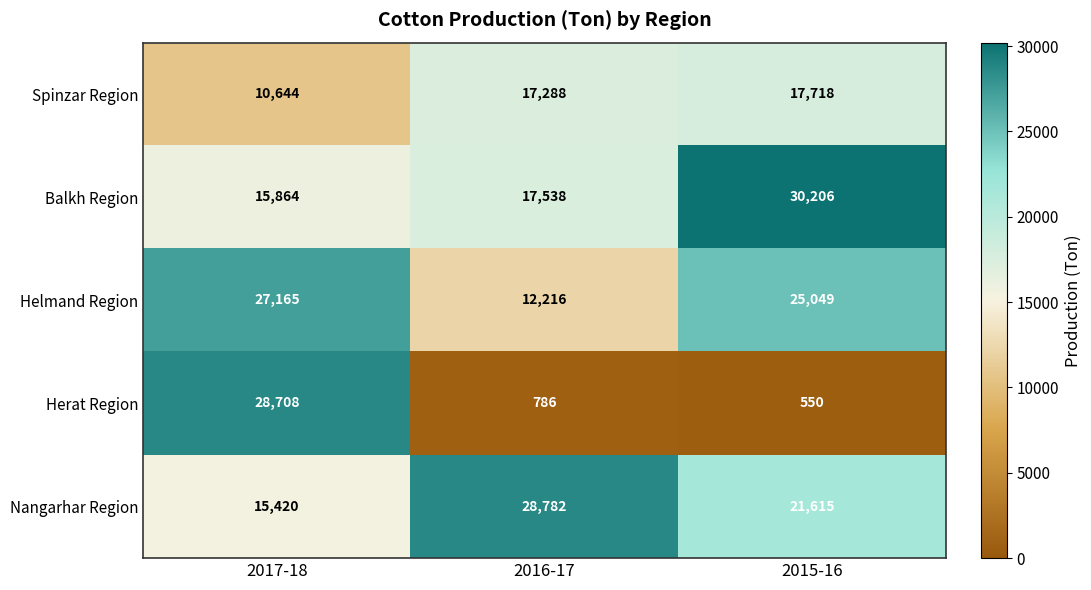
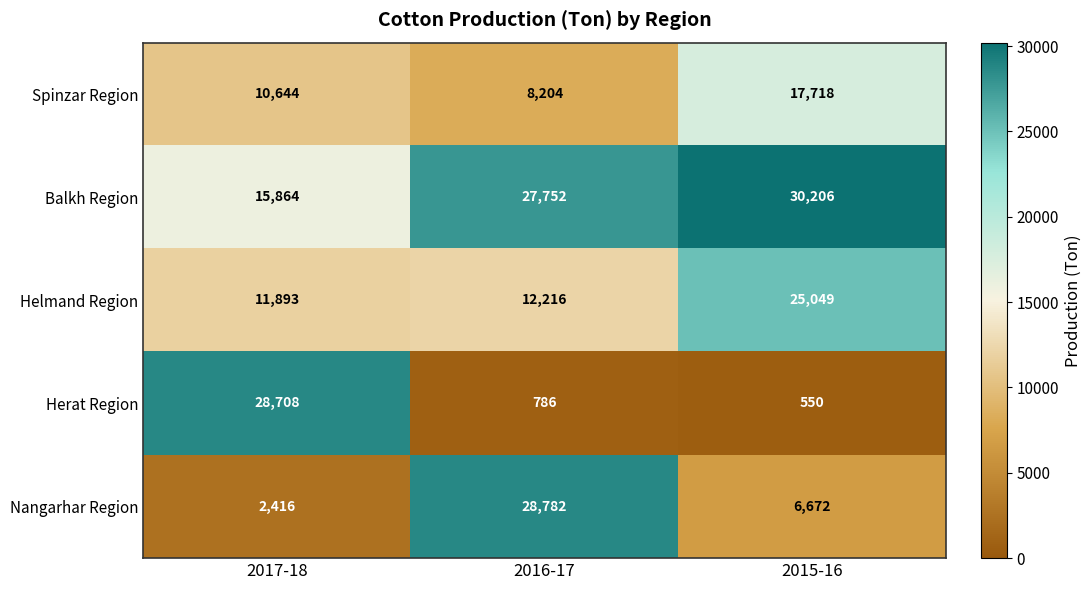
Spinzar Region, 2016-17: 17,288 -> 8,204
Balkh Region, 2016-17: 17,538 -> 27,752
Helmand Region, 2017-18: 27,165 -> 11,893
Nangarhar Region, 2017-18: 15,420 -> 2,416
Nangarhar Region, 2015-16: 21,615 -> 6,672
